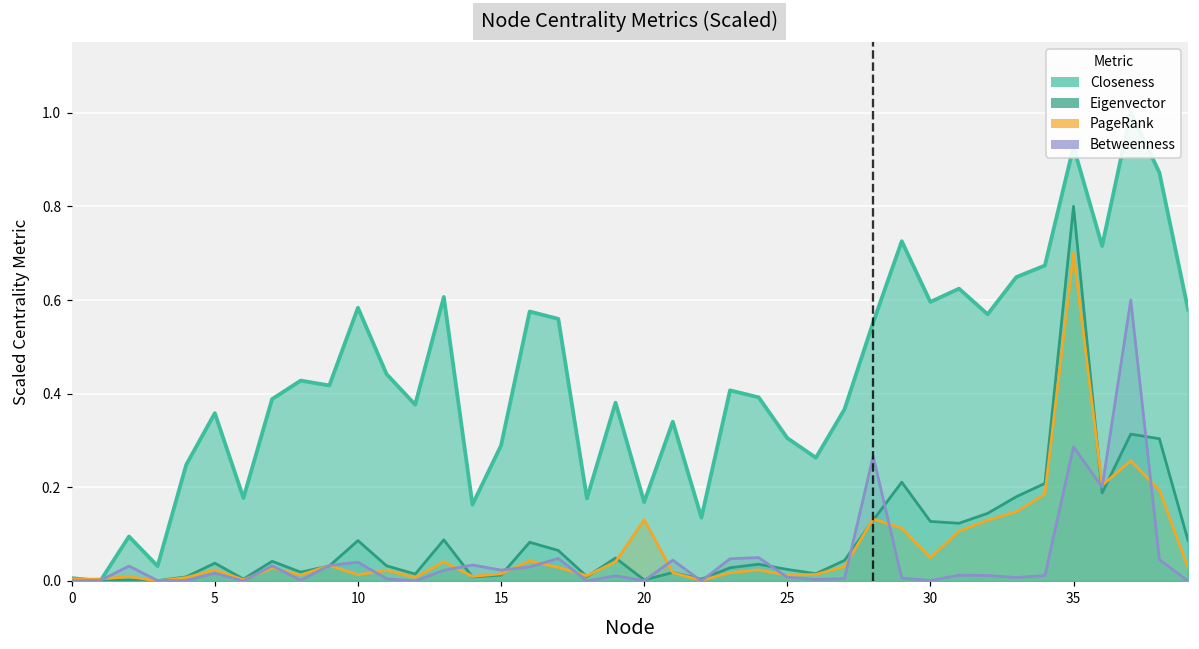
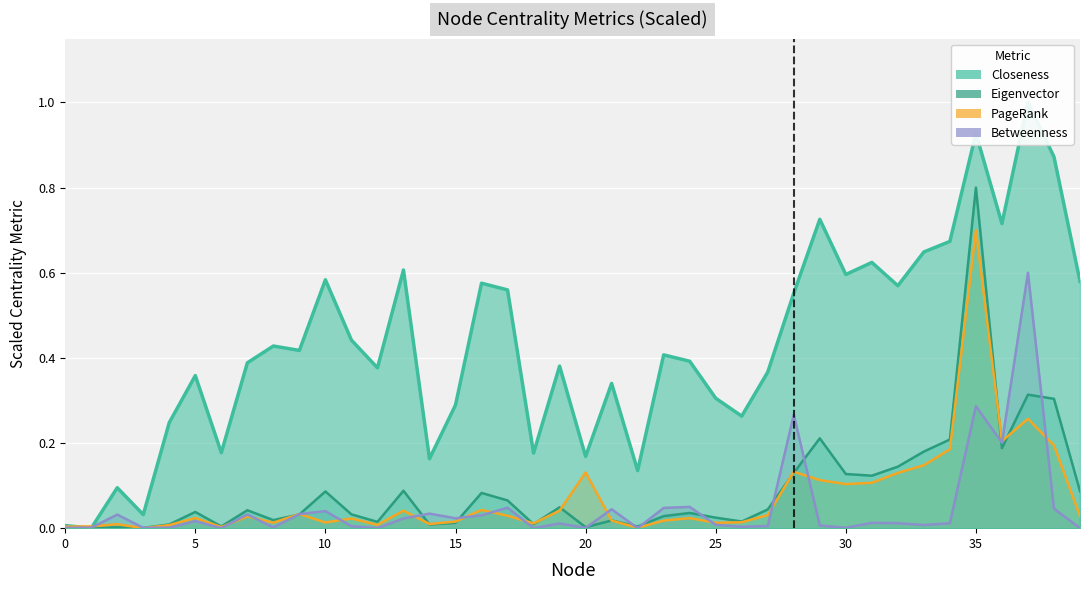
PageRank, 30: 0.05 -> 0.10
